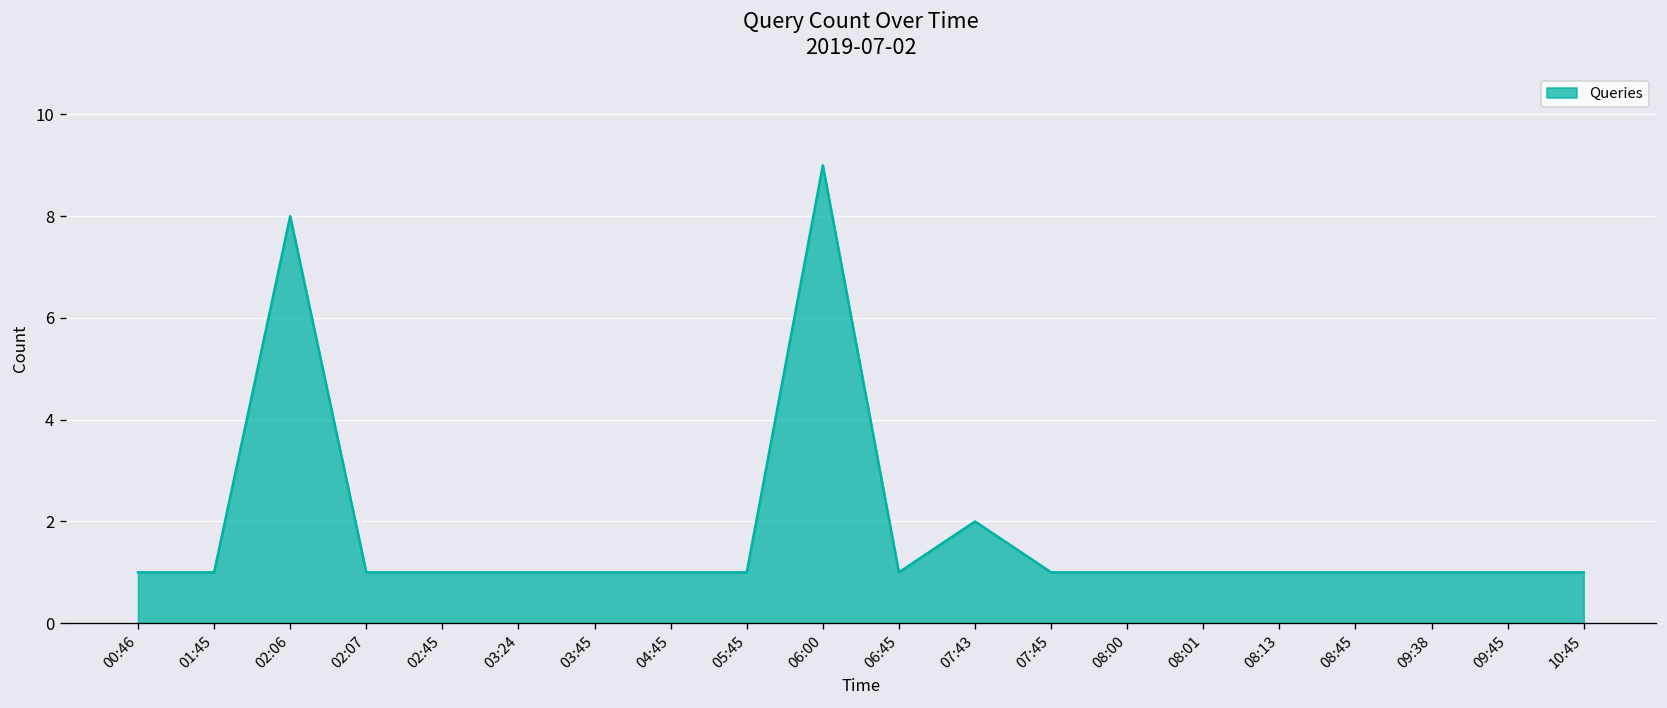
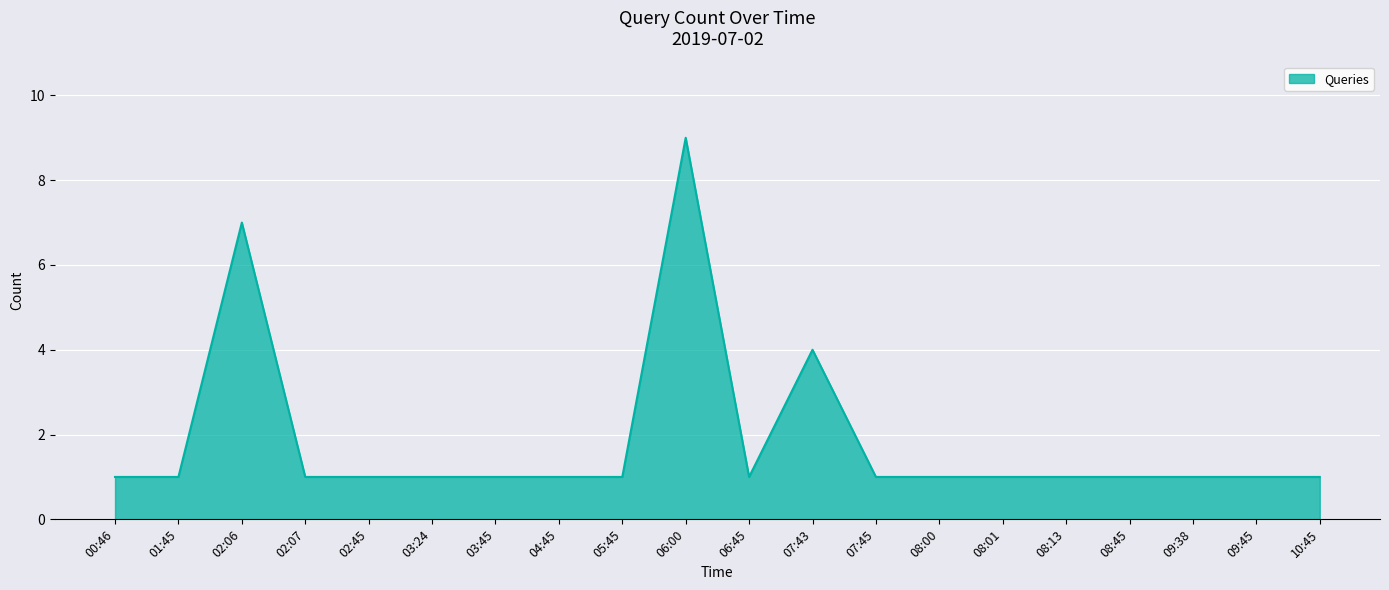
02:06: 8 -> 7
07:43: 2 -> 4
